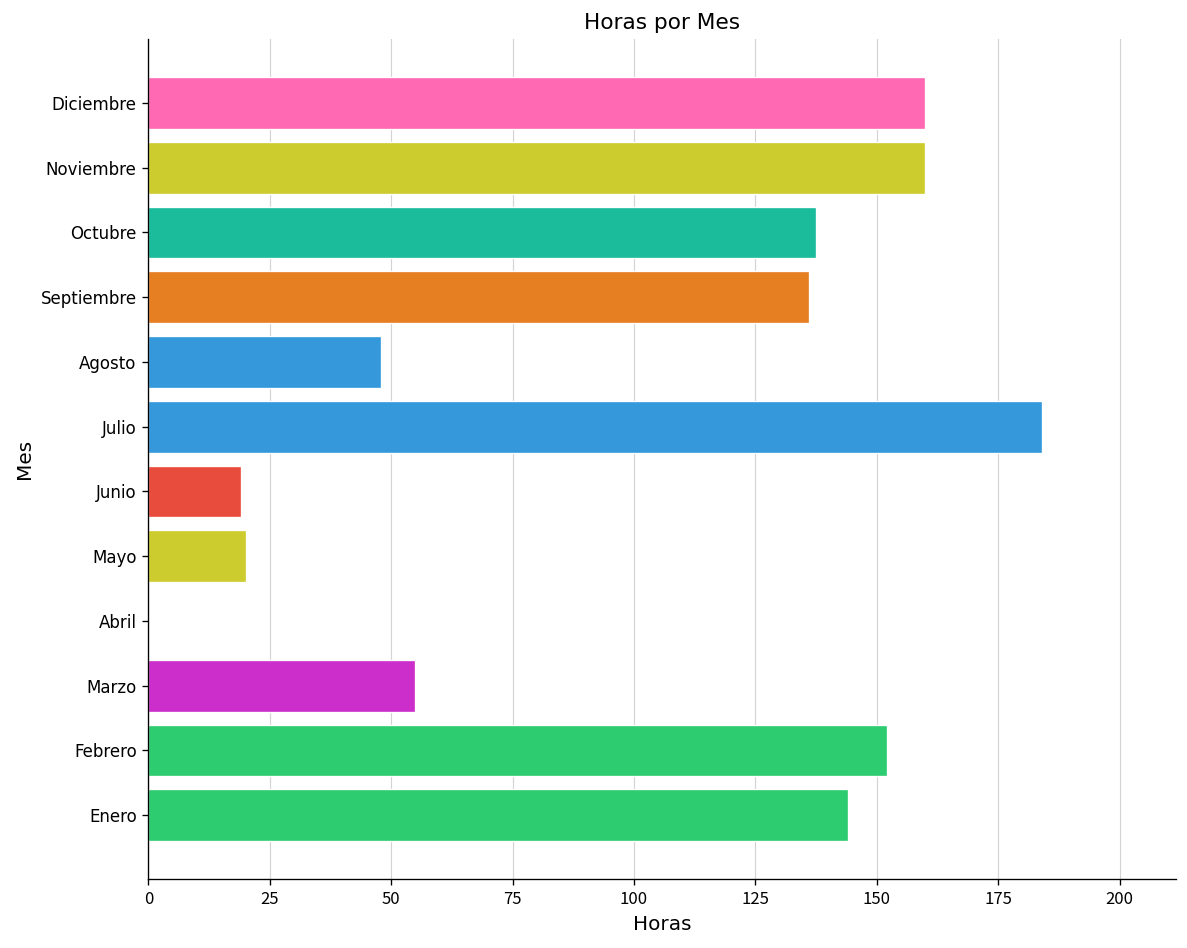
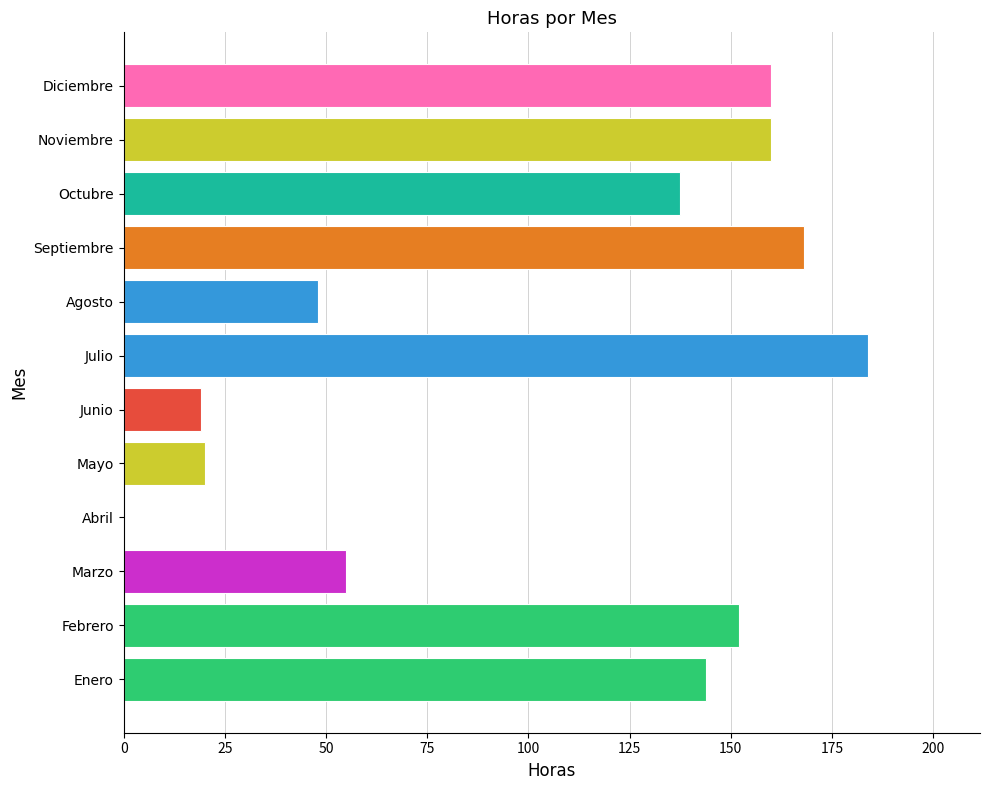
Septiembre: 136 -> 168
